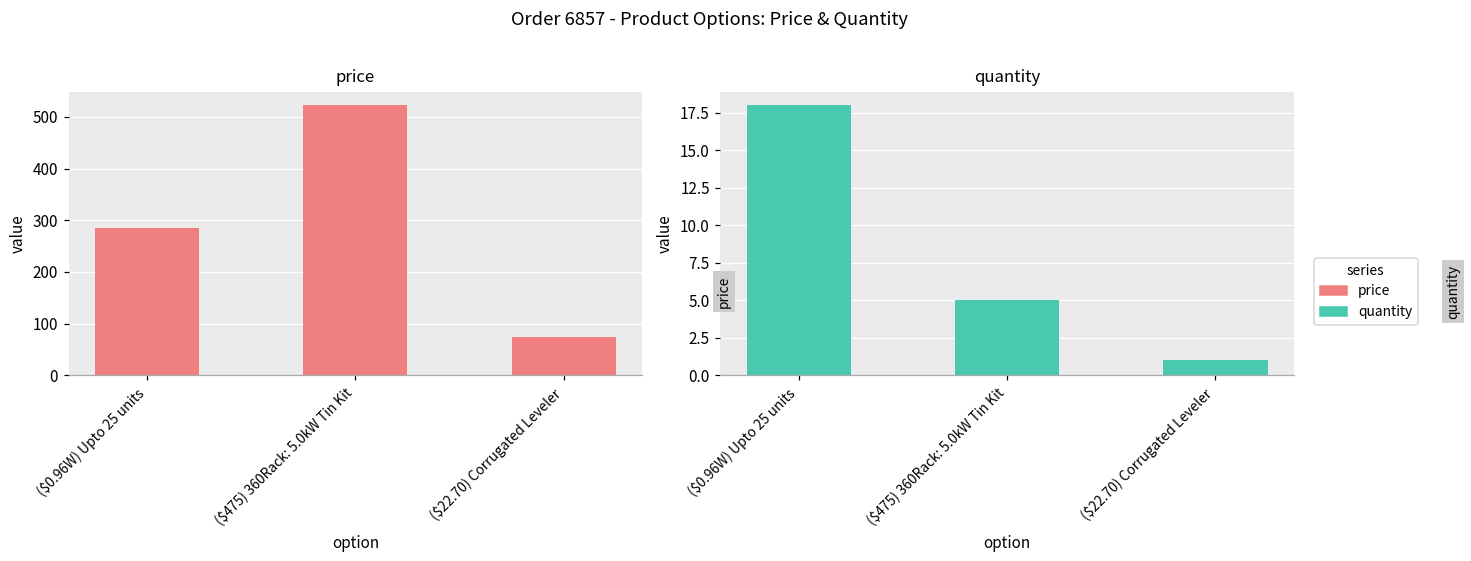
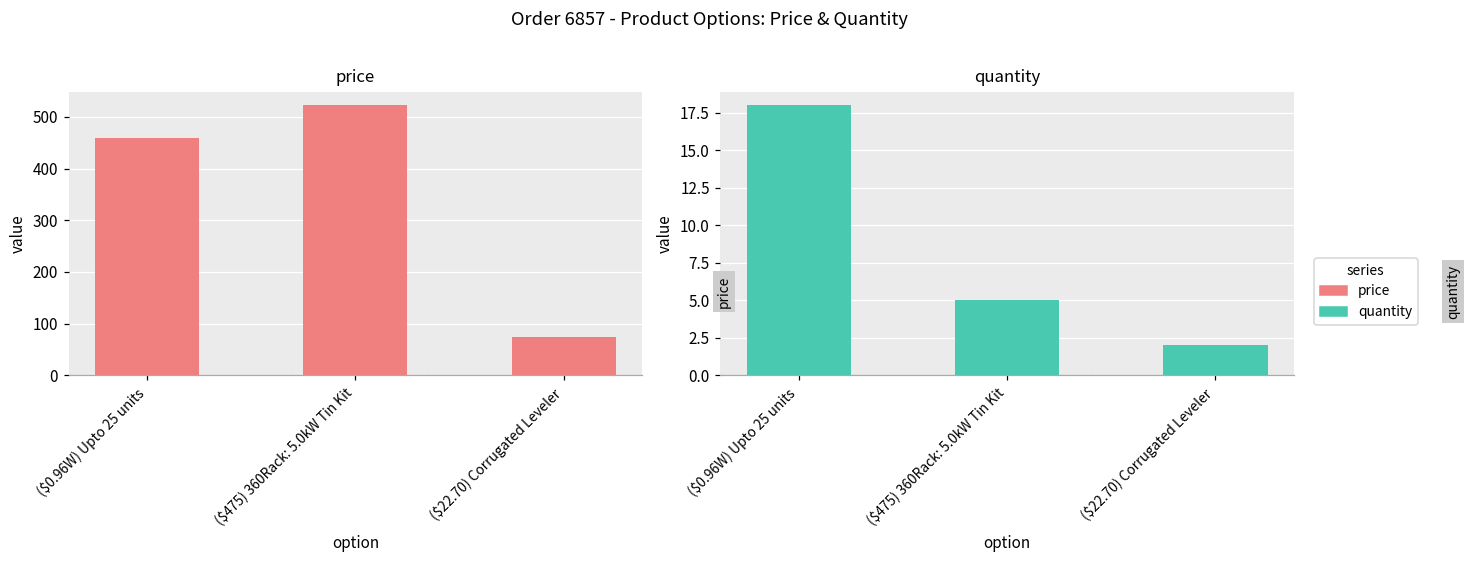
price, ($0.96W) Upto 25 units: 290 -> 460
quantity, ($22.70) Corrugated Leveler: 1 -> 2
